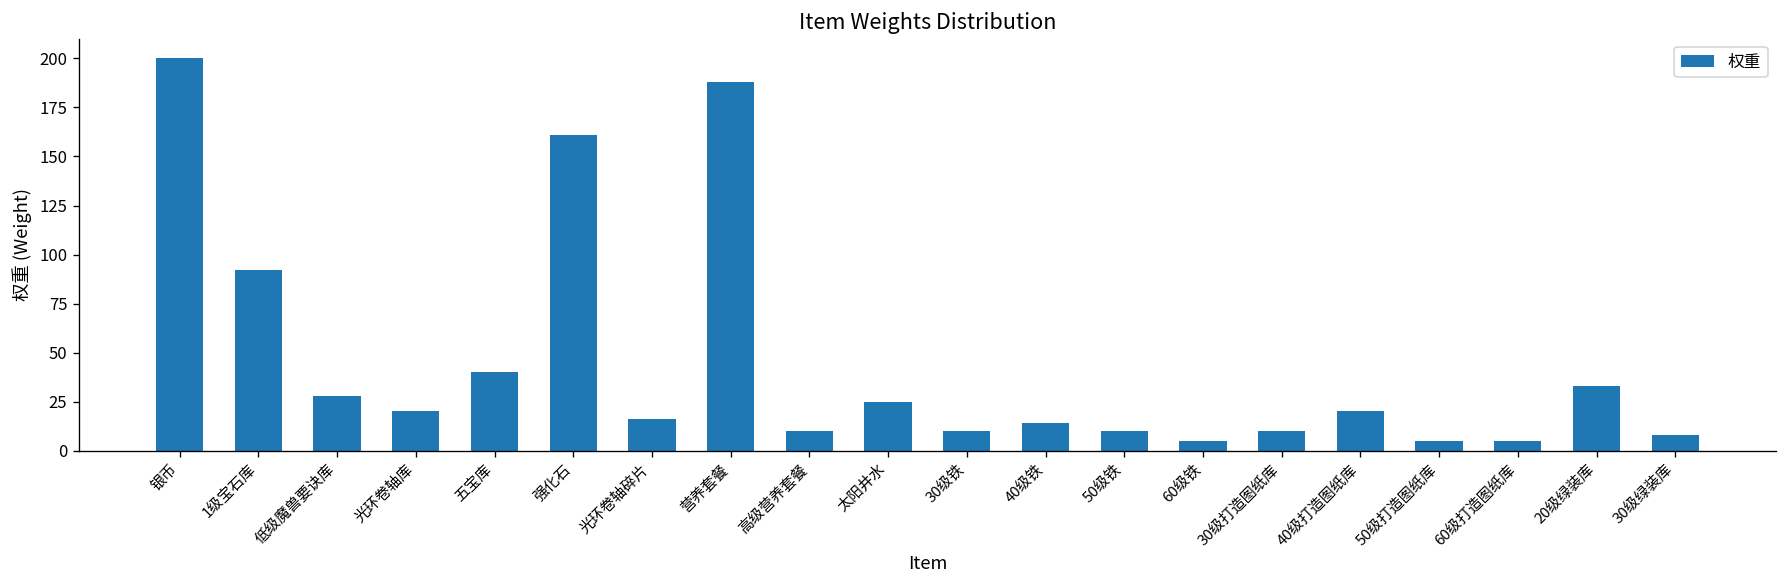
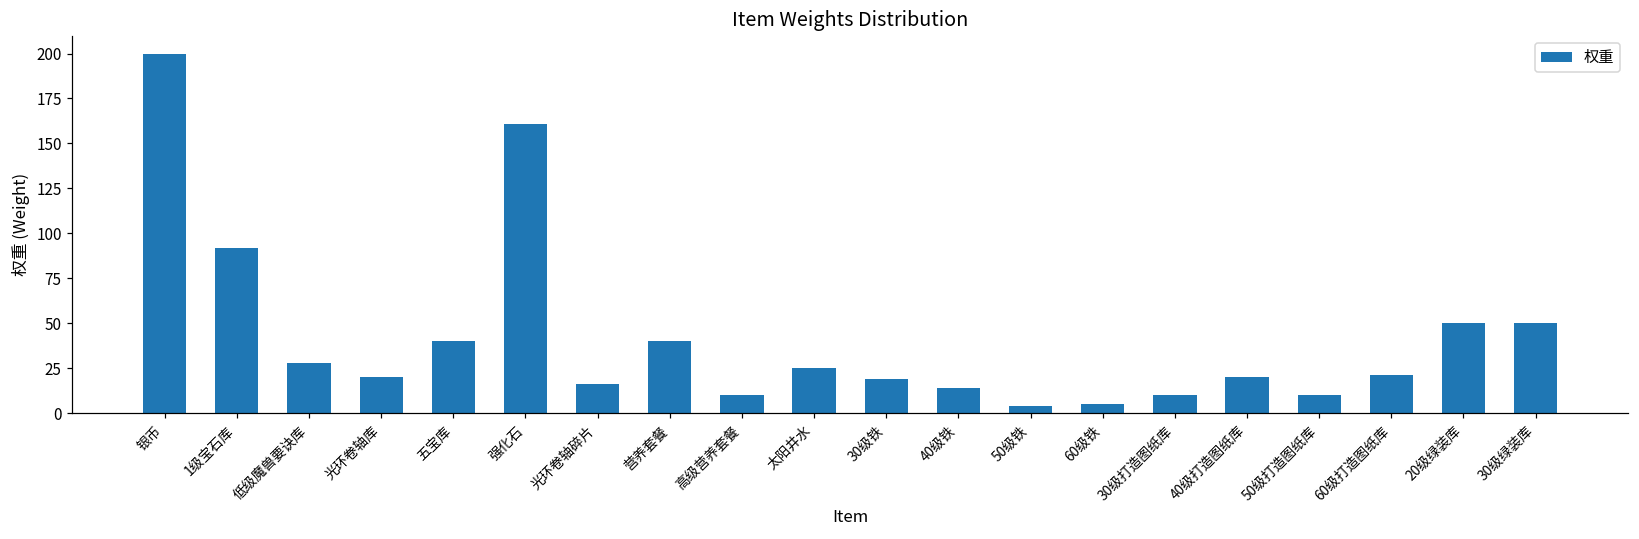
营养套餐: 188 -> 40
30级铁: 10 -> 19
50级铁: 10 -> 4
50级打造图纸库: 5 -> 10
60级打造图纸库: 5 -> 21
20级绿装库: 33 -> 50
30级绿装库: 8 -> 50
